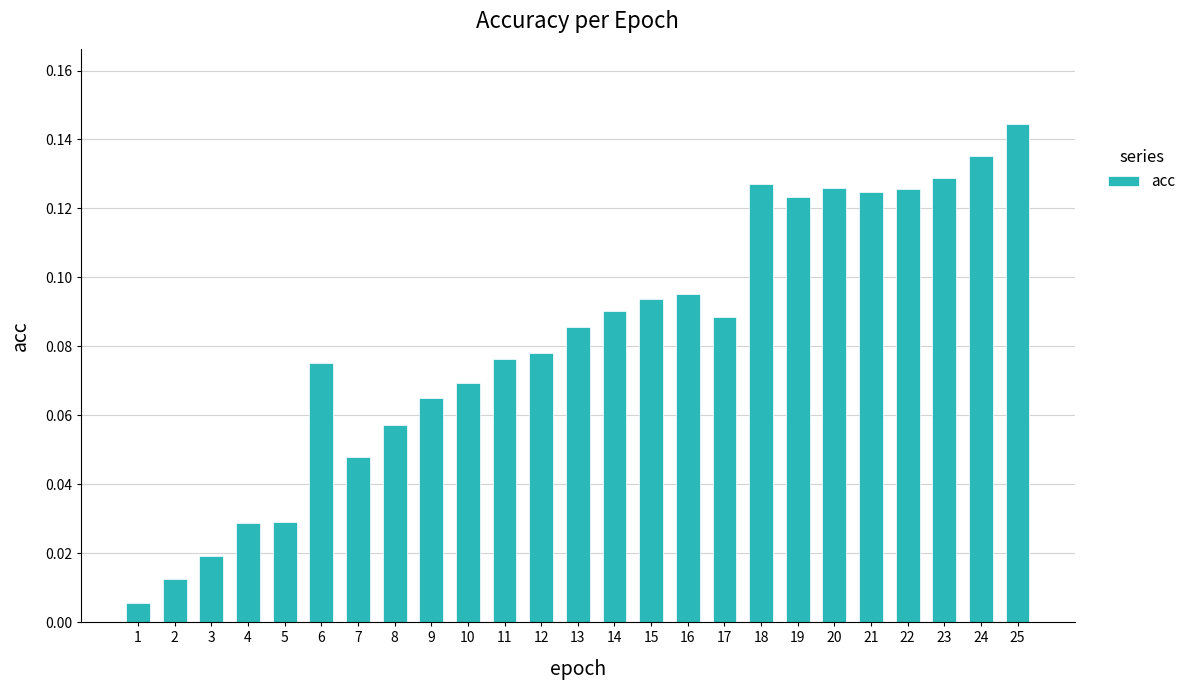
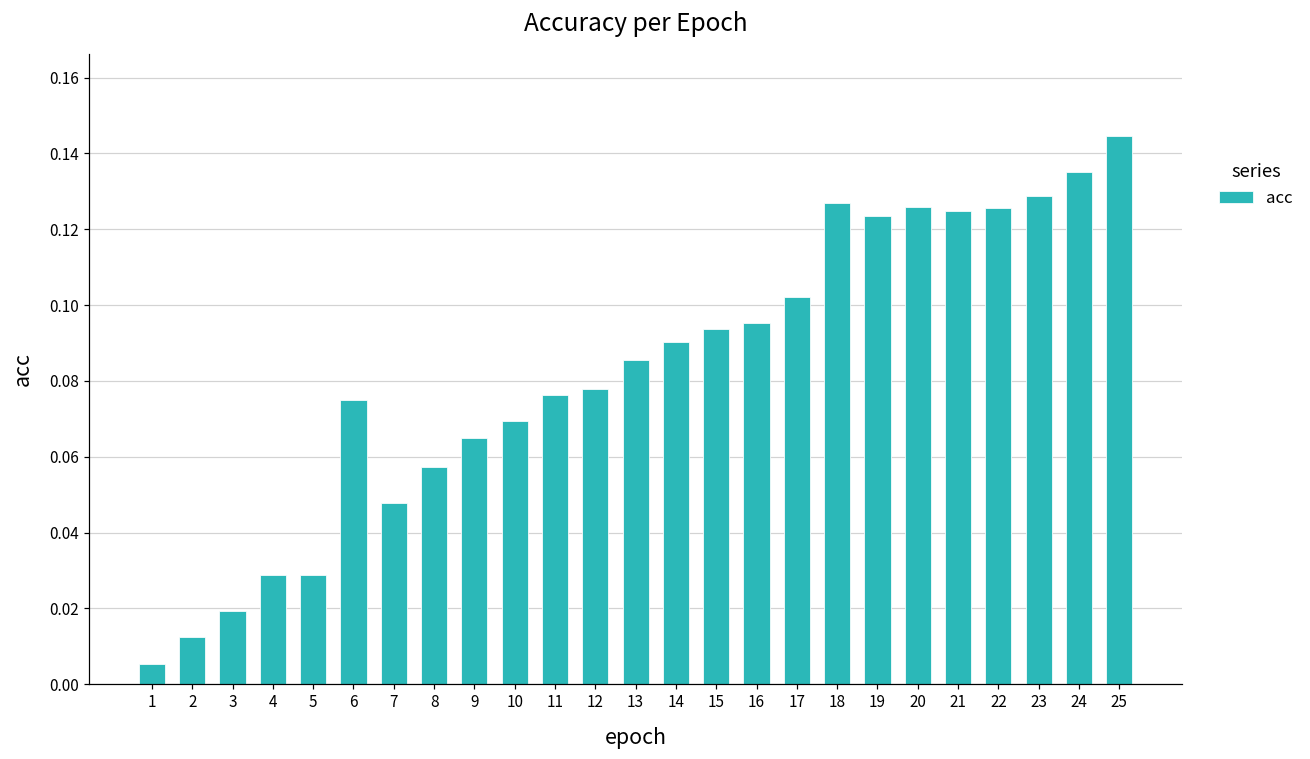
17: 0.089 -> 0.102
